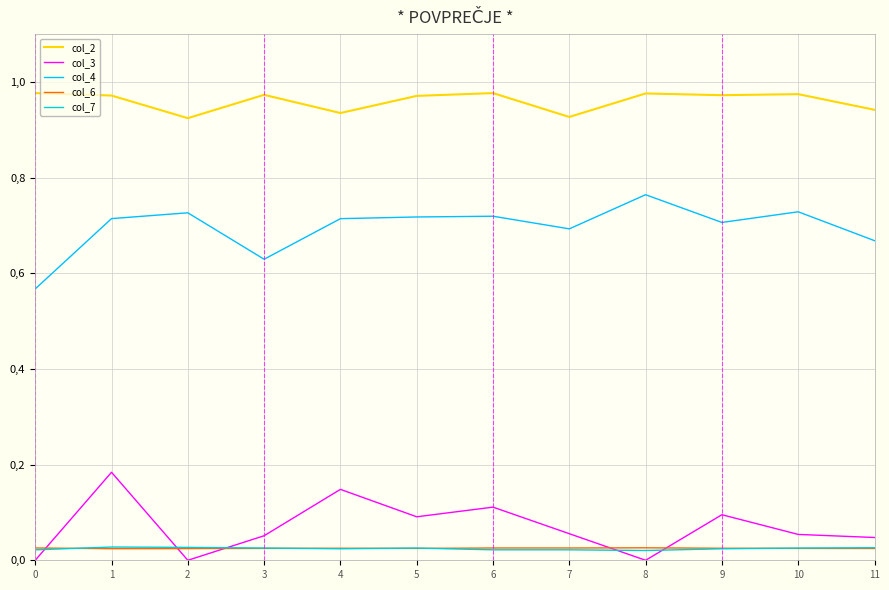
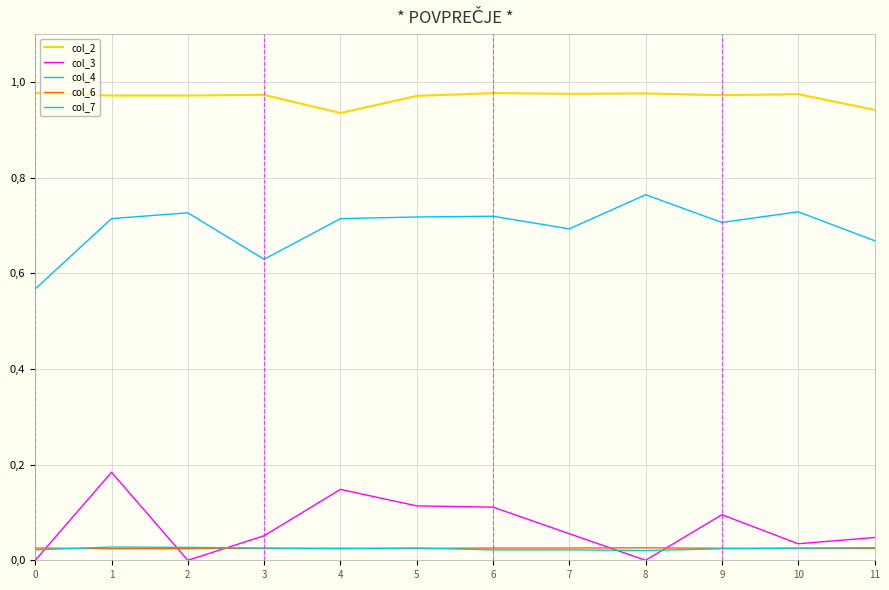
col_2, 2: 9.2 -> 9.7
col_3, 5: 0.9 -> 1.1
col_2, 7: 9.3 -> 9.8
col_3, 10: 0.5 -> 0.3
